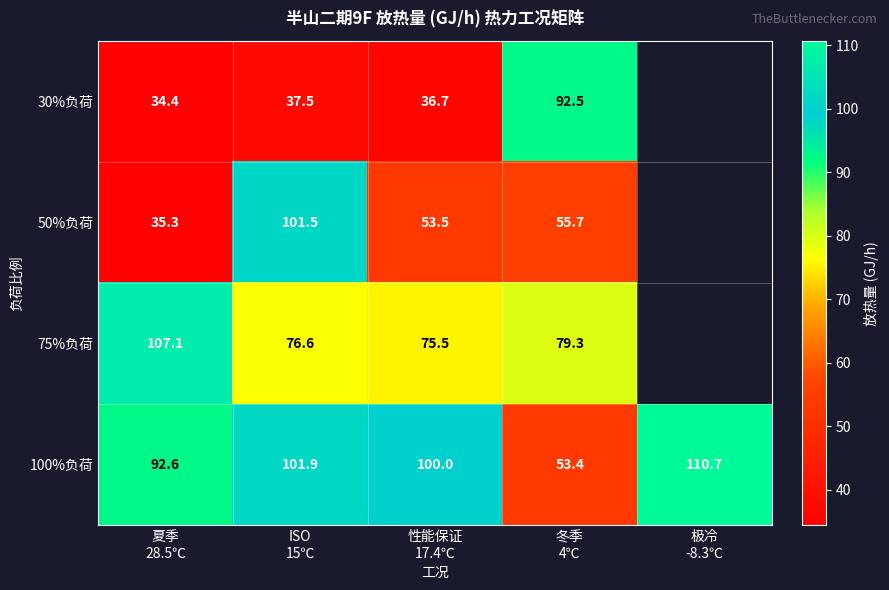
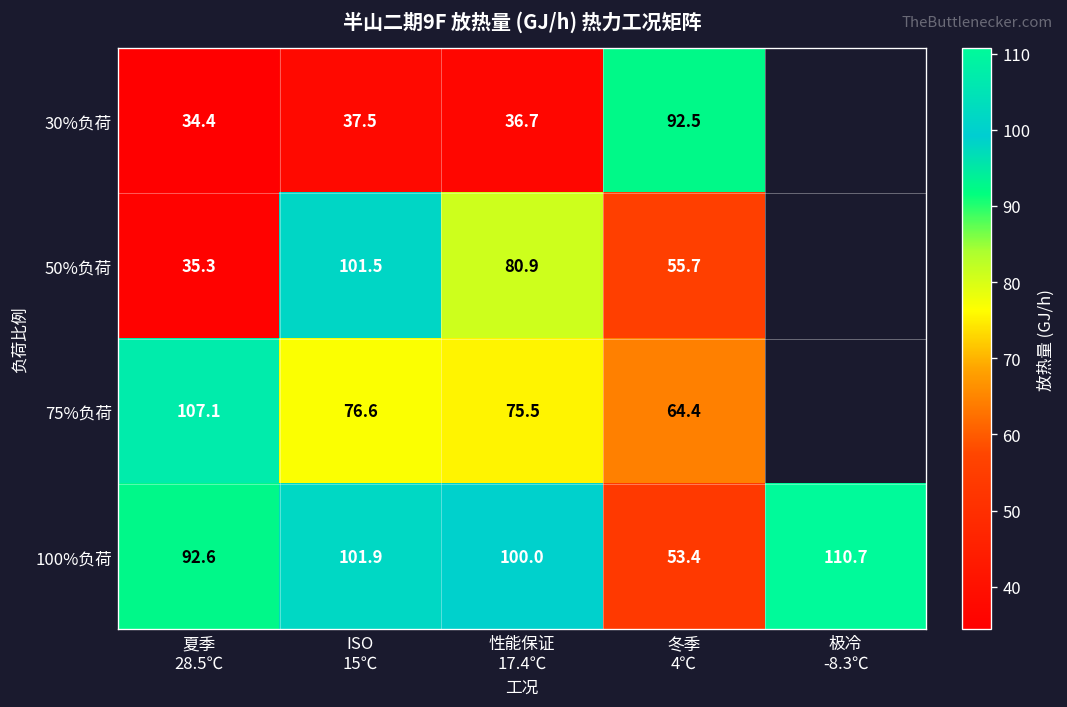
50%负荷, 性能保证 17.4℃: 53.5 -> 80.9
75%负荷, 冬季 4℃: 79.3 -> 64.4
